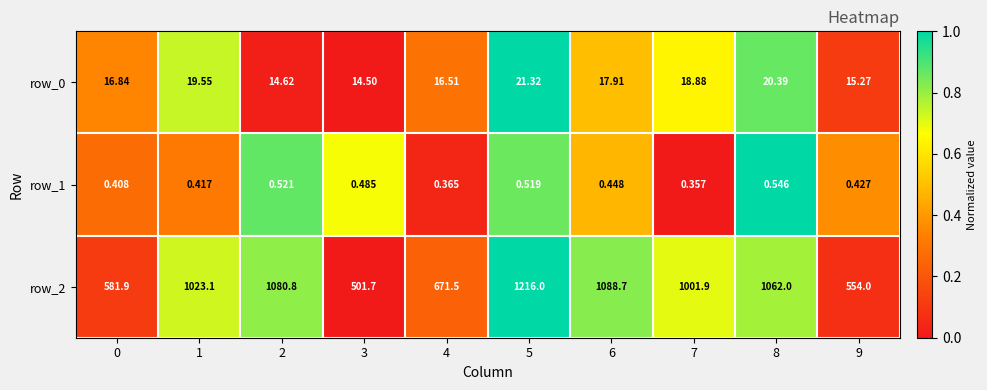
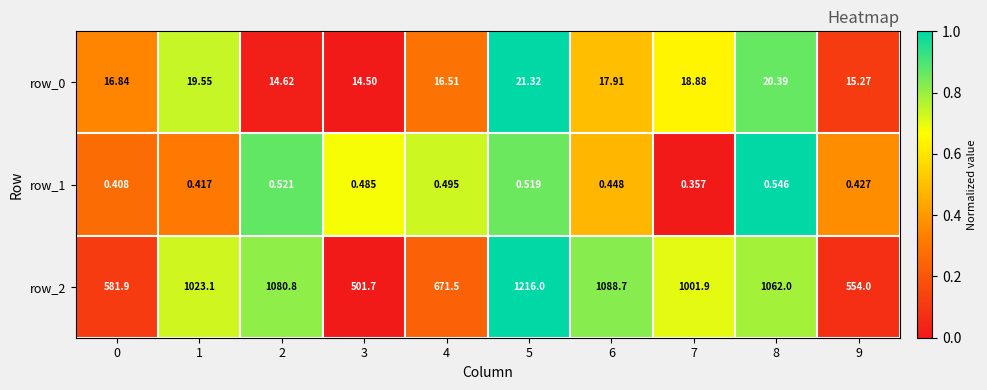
row_1, 4: 0.365 -> 0.495
